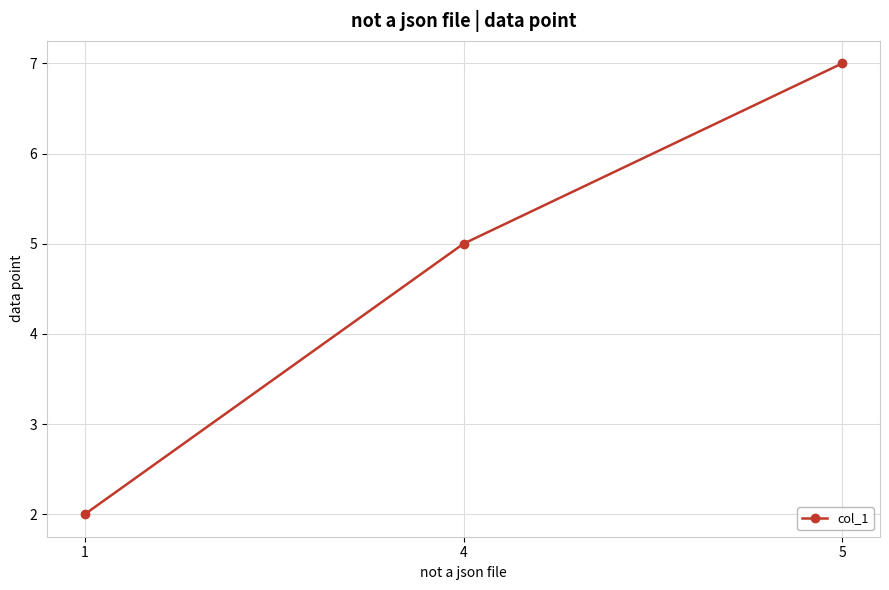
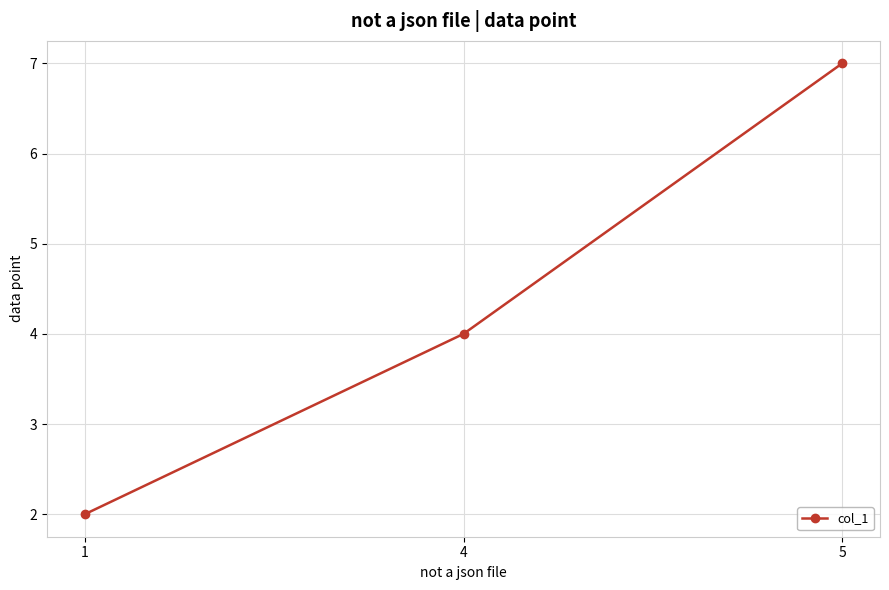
4: 5 -> 4
